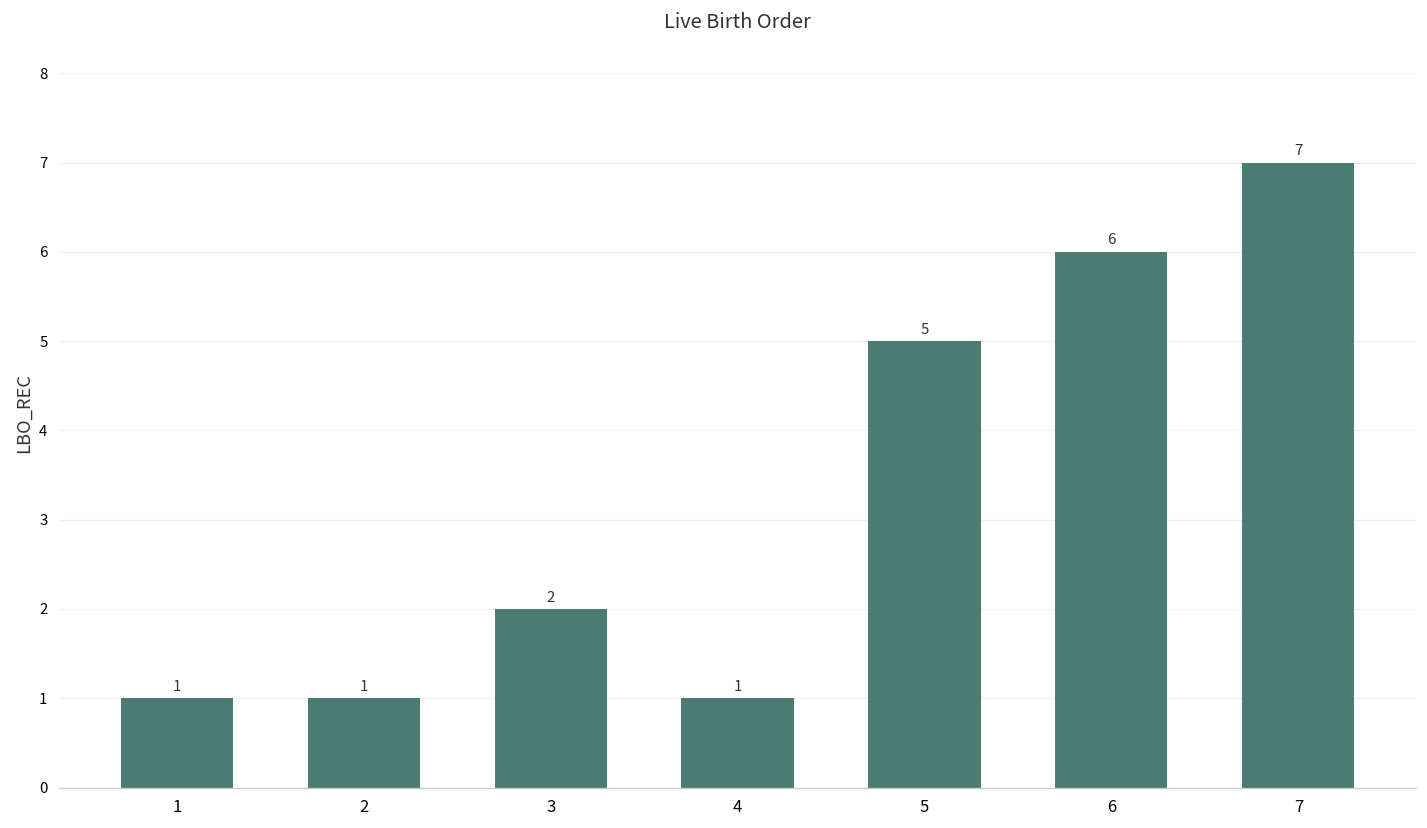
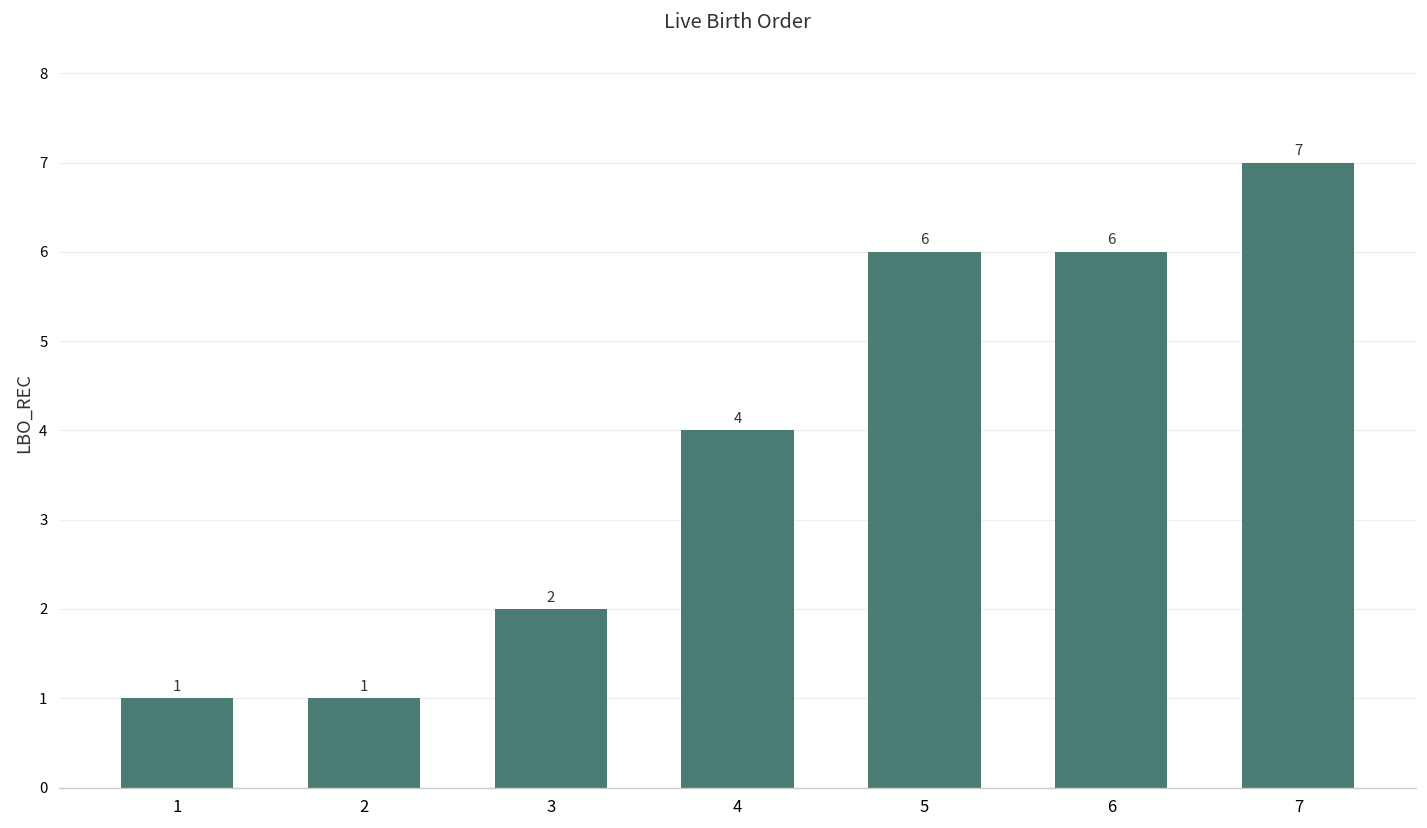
4: 1 -> 4
5: 5 -> 6
